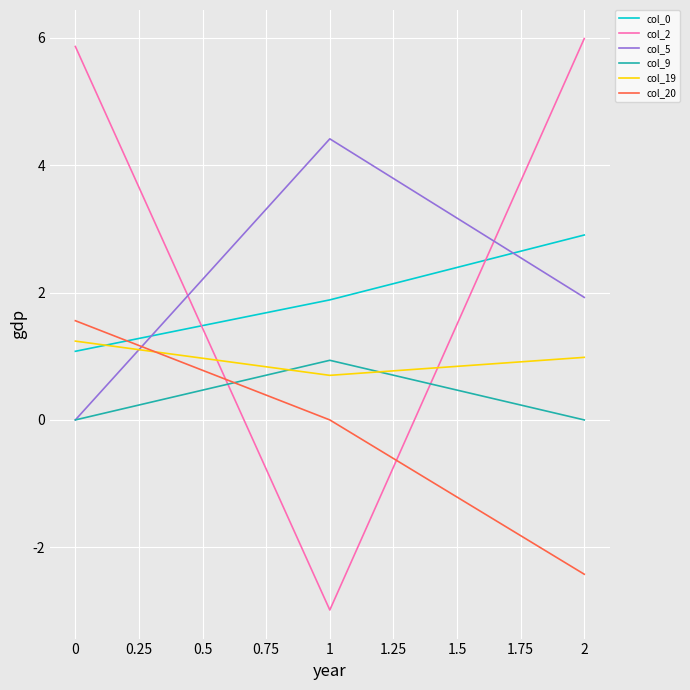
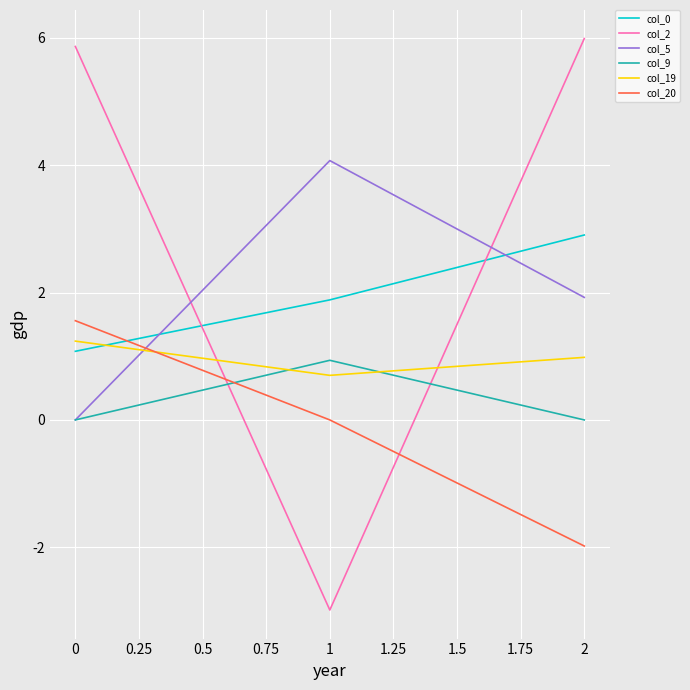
col_5, 1: 4.4 -> 4.1
col_20, 2: -2.4 -> -2.0
